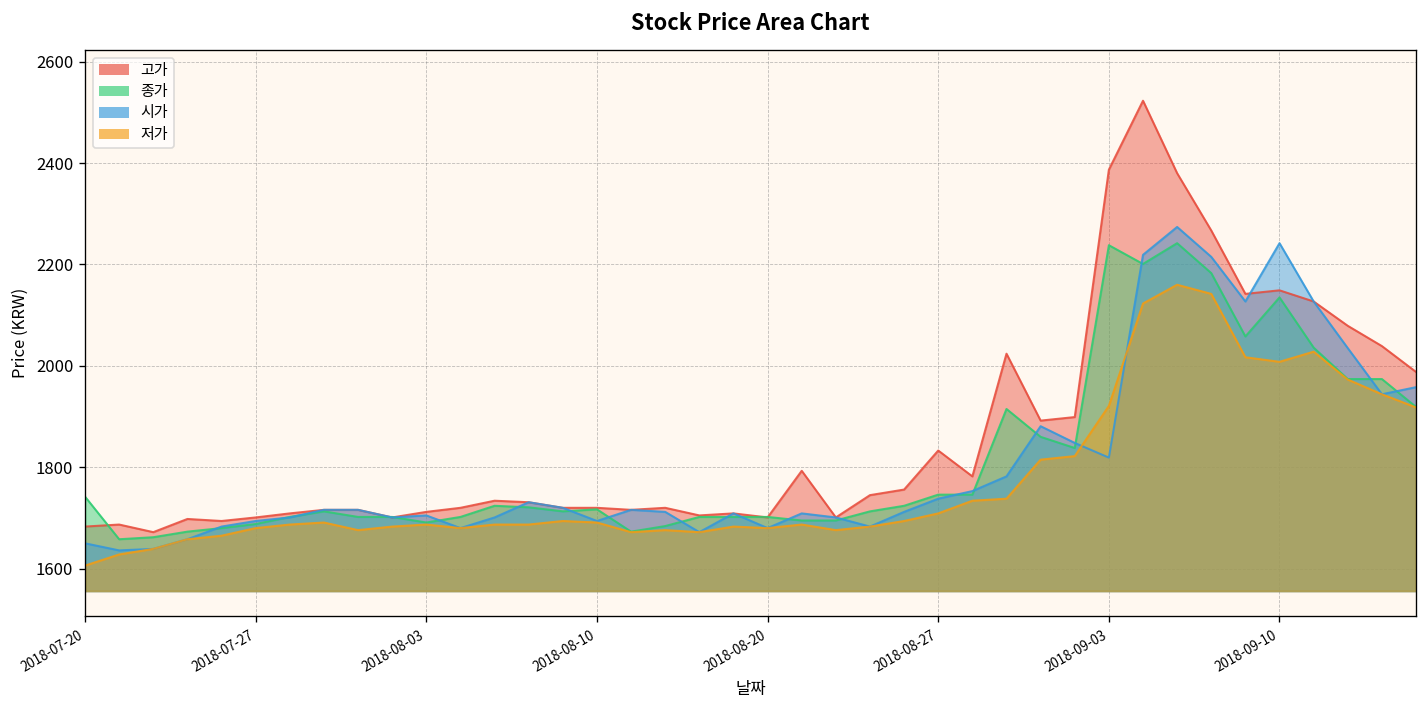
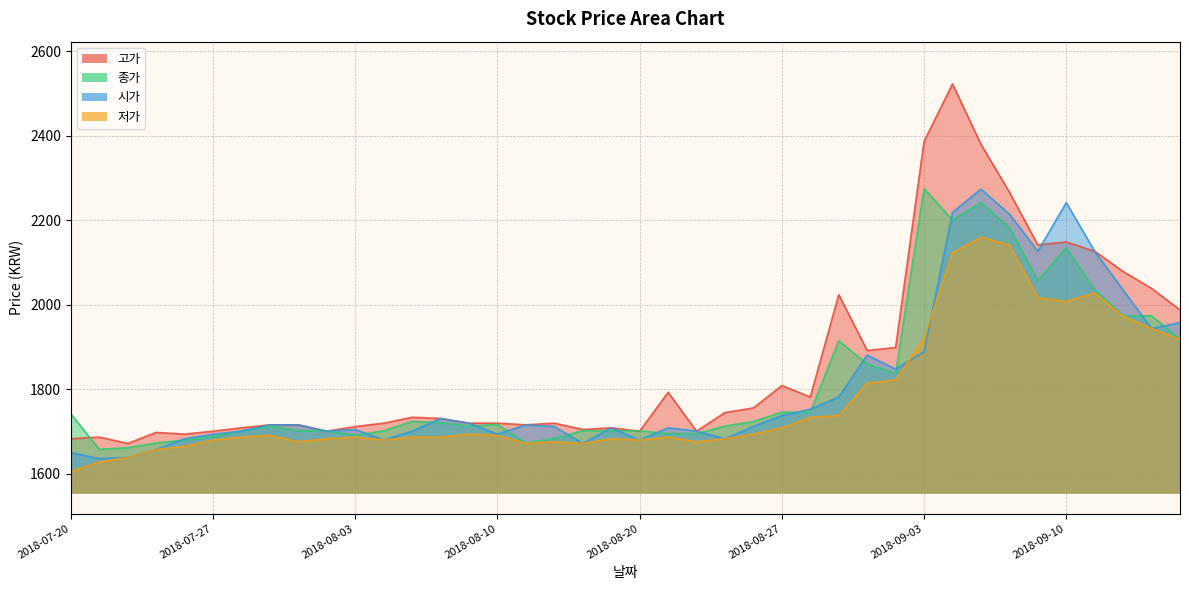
고가, 2018-08-27: 1830 -> 1810
종가, 2018-09-03: 2240 -> 2280
시가, 2018-09-03: 1820 -> 1890
